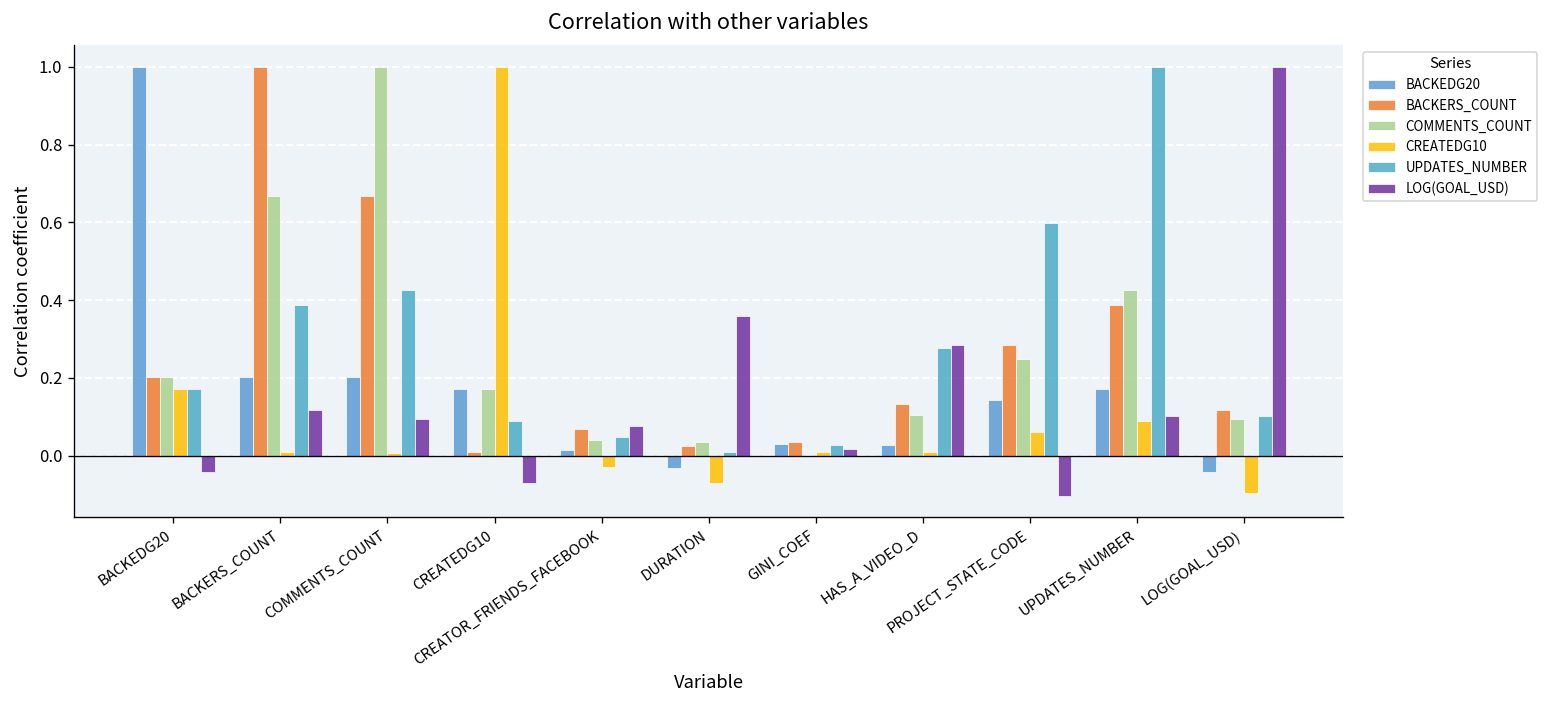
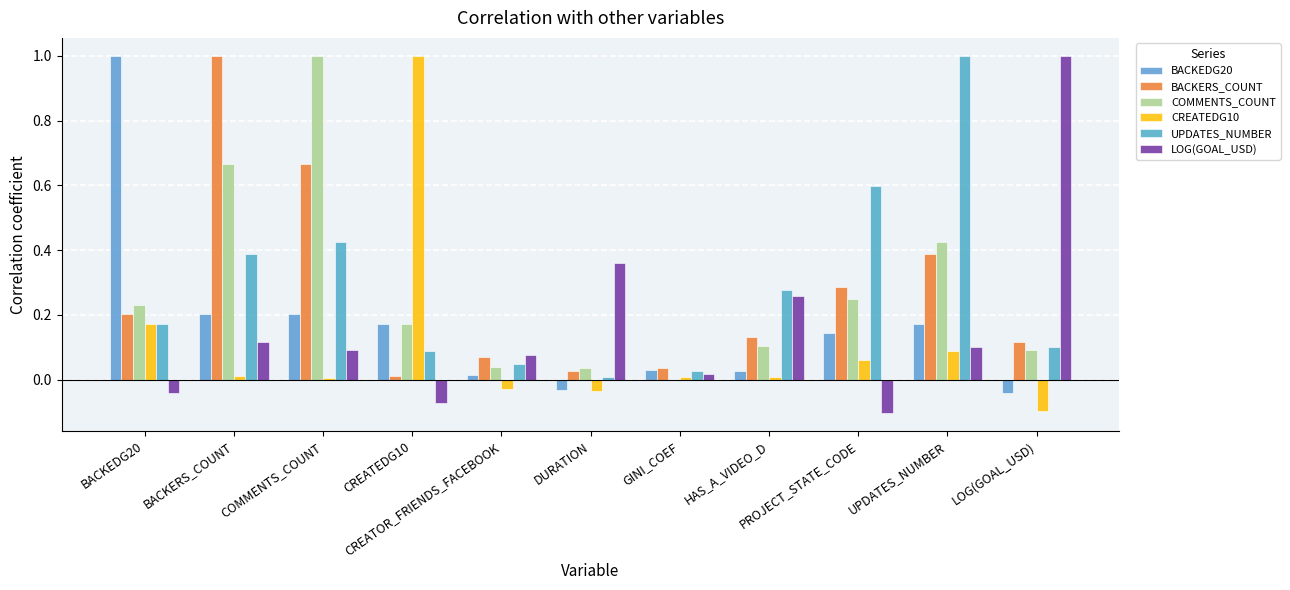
COMMENTS_COUNT, BACKEDG20: 0.20 -> 0.23
CREATEDG10, DURATION: -0.07 -> -0.03
LOG(GOAL_USD), HAS_A_VIDEO_D: 0.28 -> 0.26
